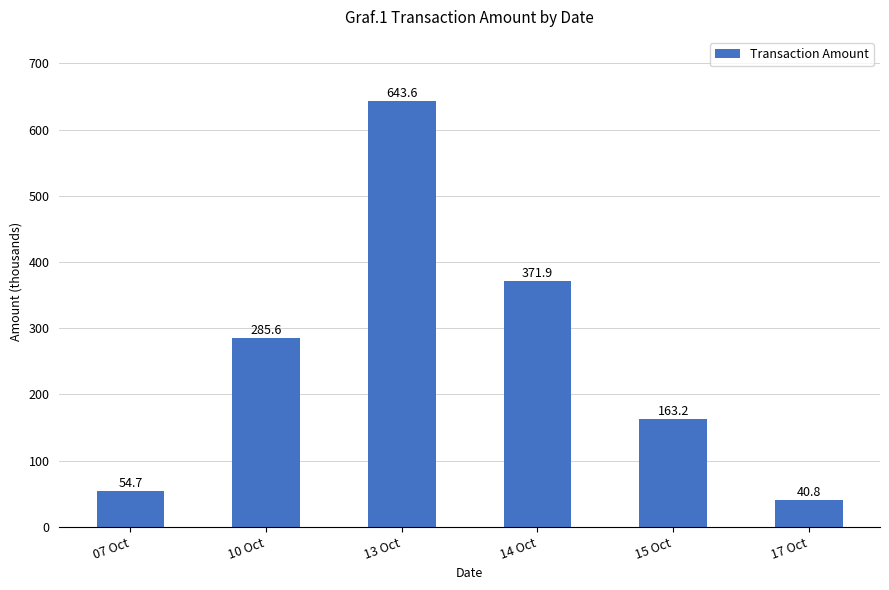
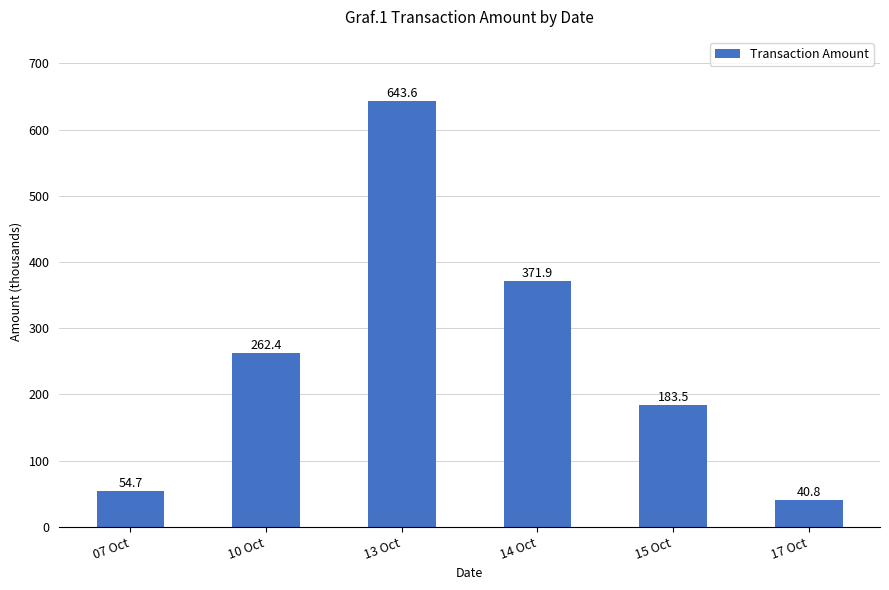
10 Oct: 285.6 -> 262.4
15 Oct: 163.2 -> 183.5
